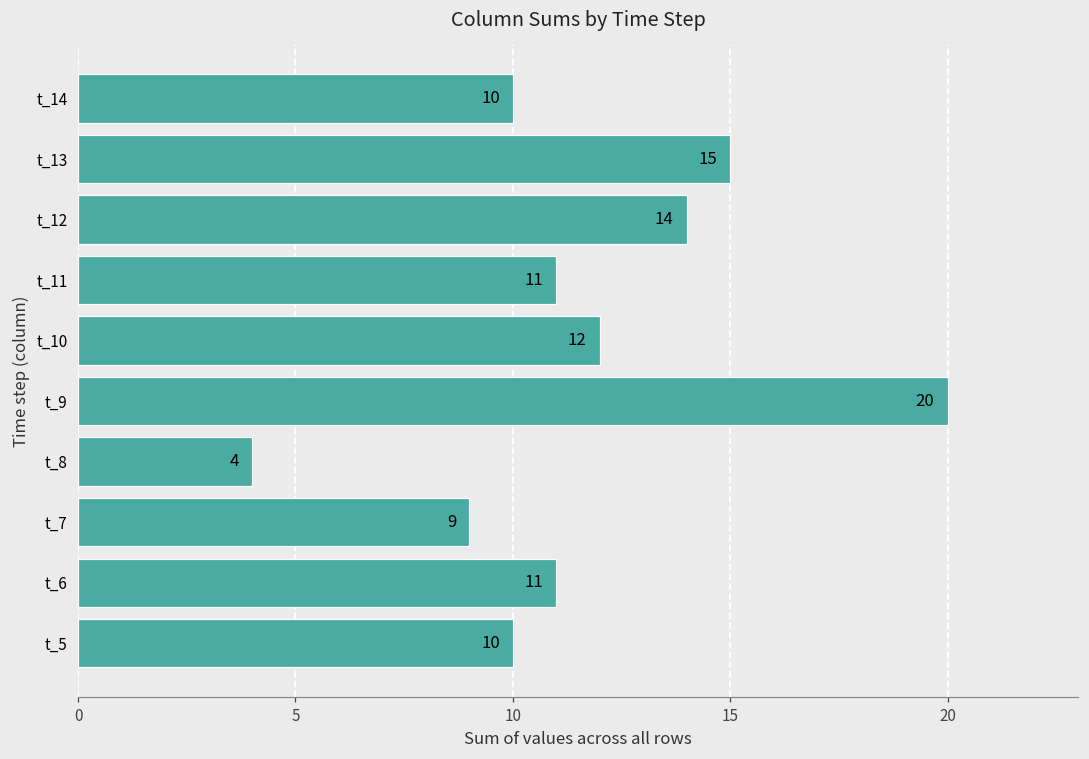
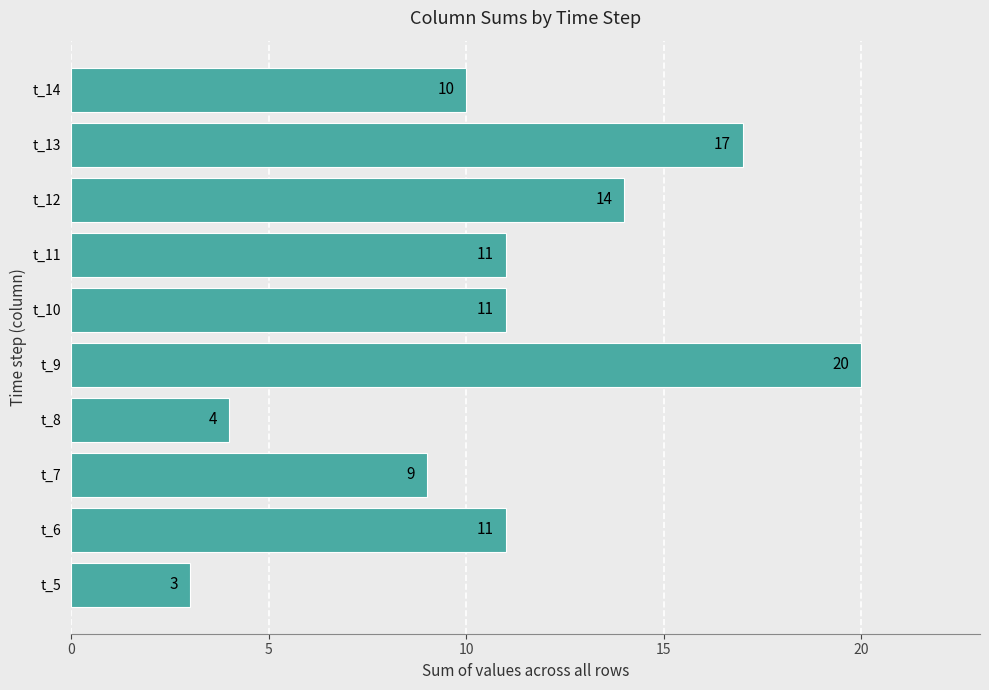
t_13: 15 -> 17
t_10: 12 -> 11
t_5: 10 -> 3
